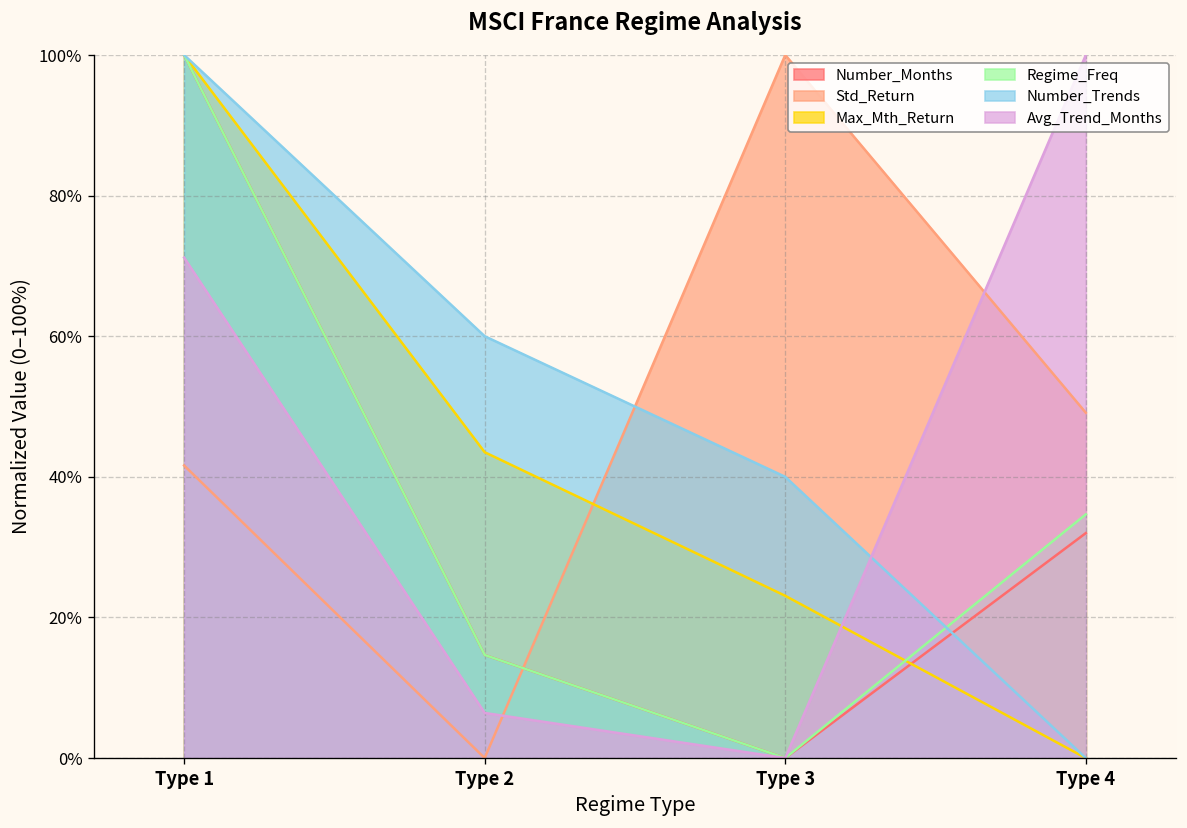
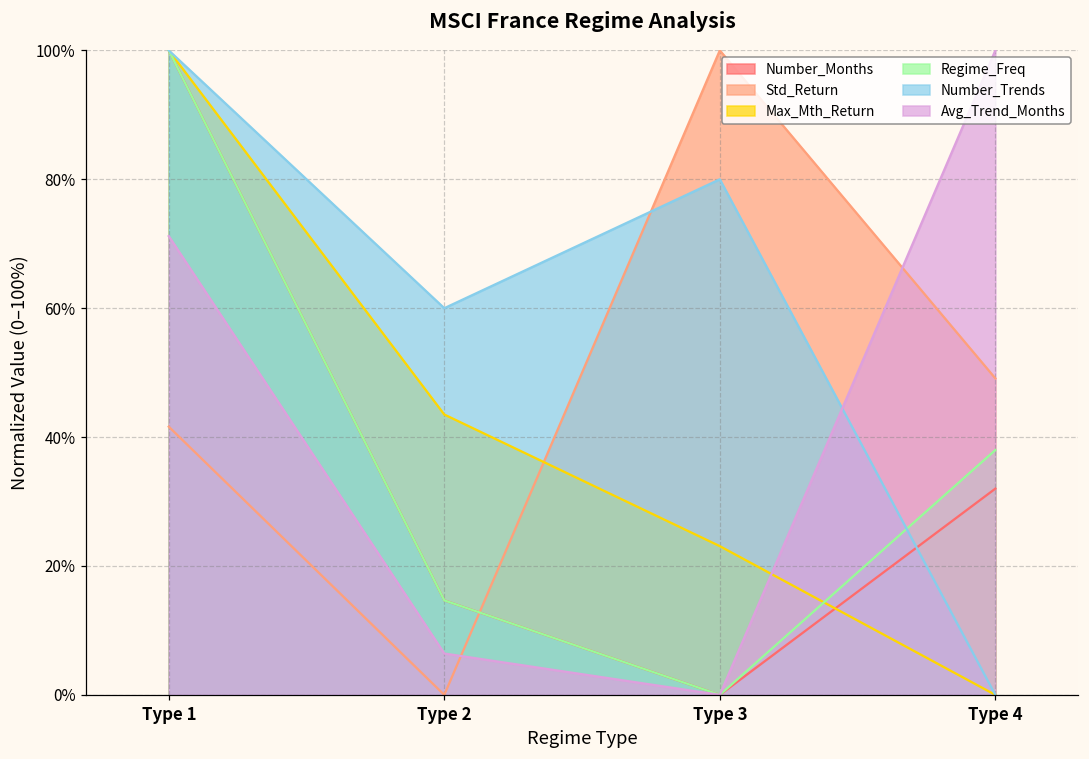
Number_Trends, Type 3: 40% -> 80%
Regime_Freq, Type 4: 35% -> 38%
